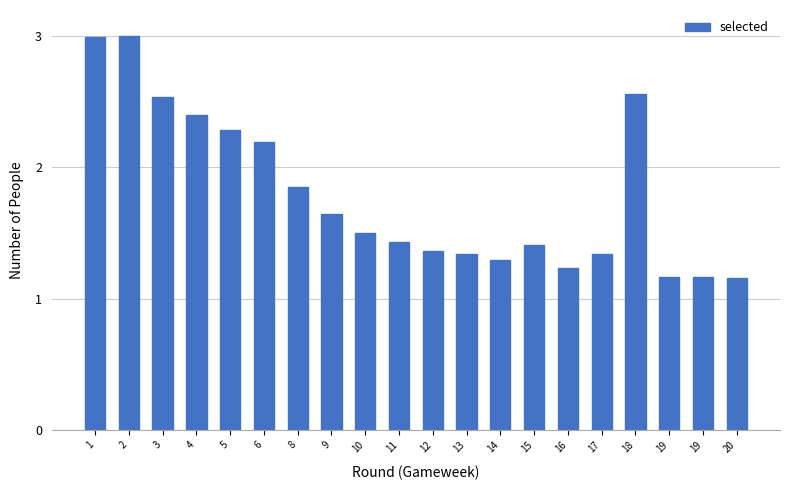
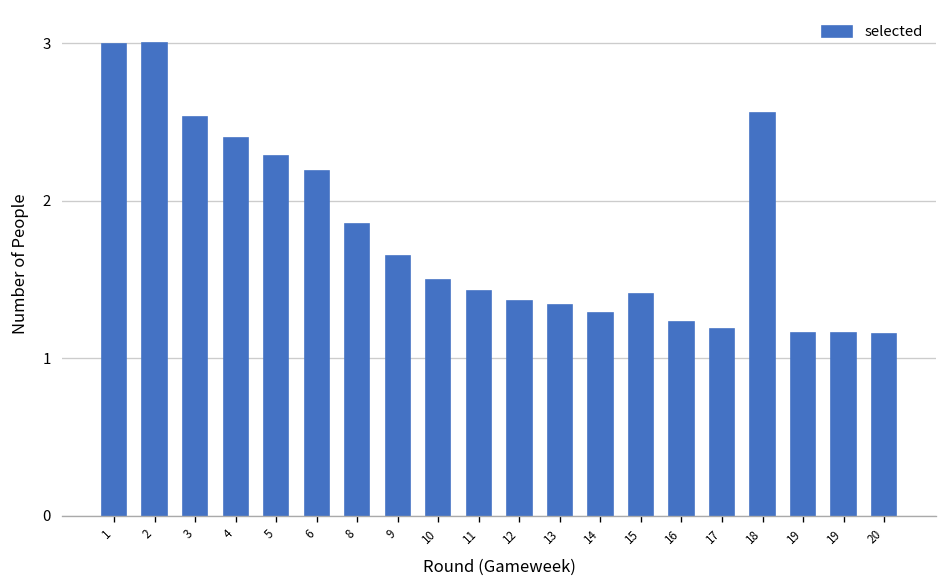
17: 1.34 -> 1.19
